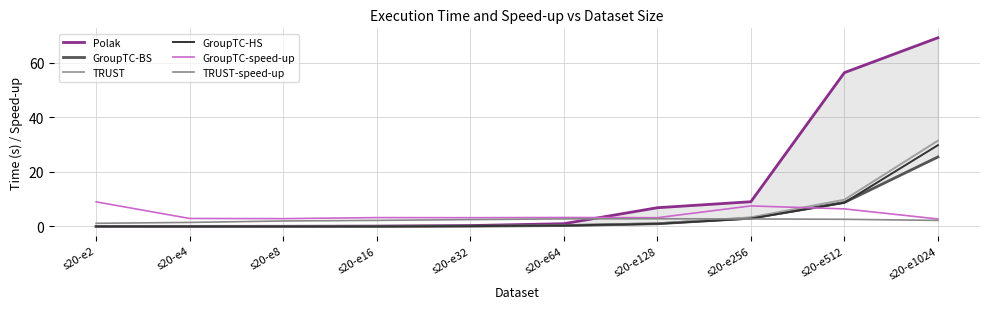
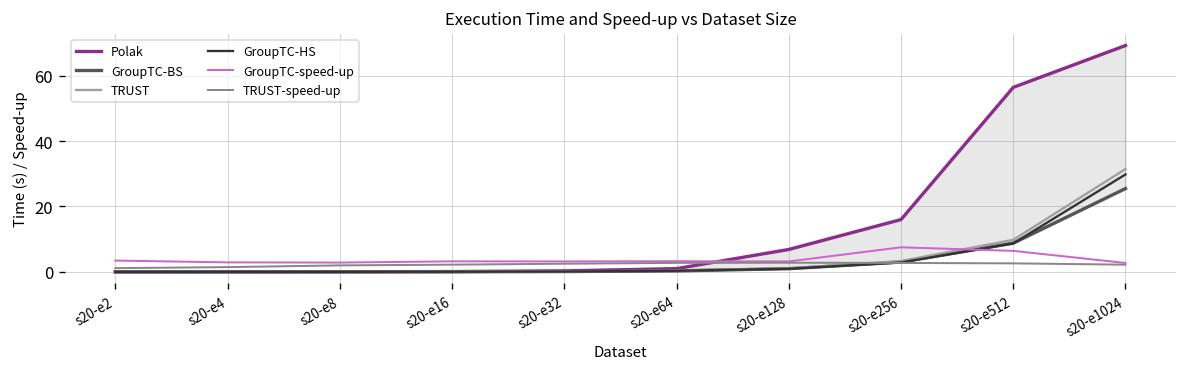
GroupTC-speed-up, s20-e2: 9 -> 3
Polak, s20-e256: 9 -> 16
